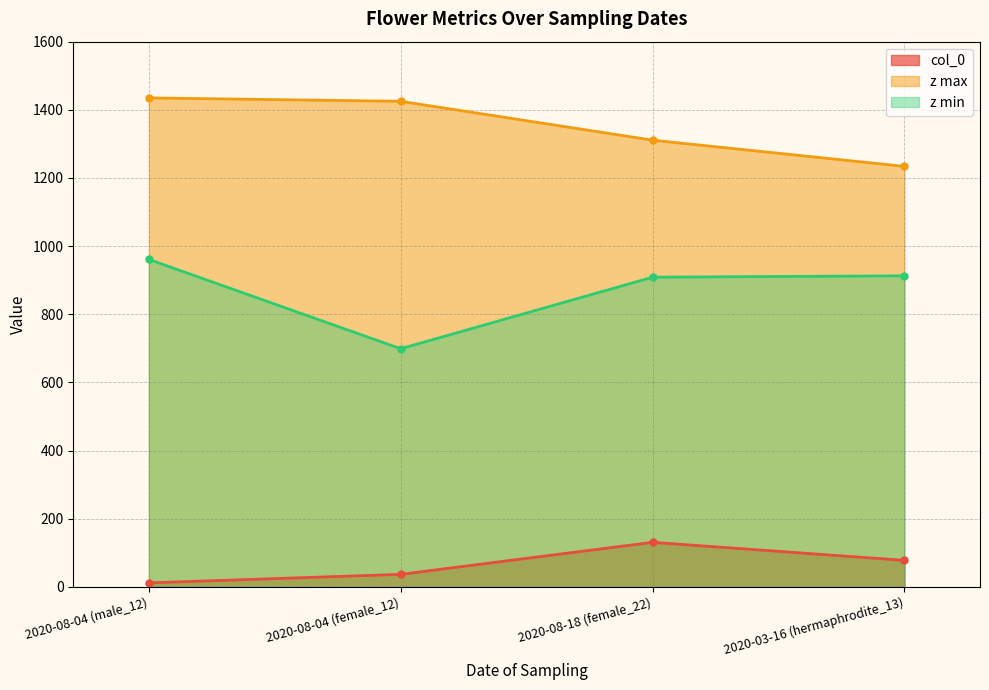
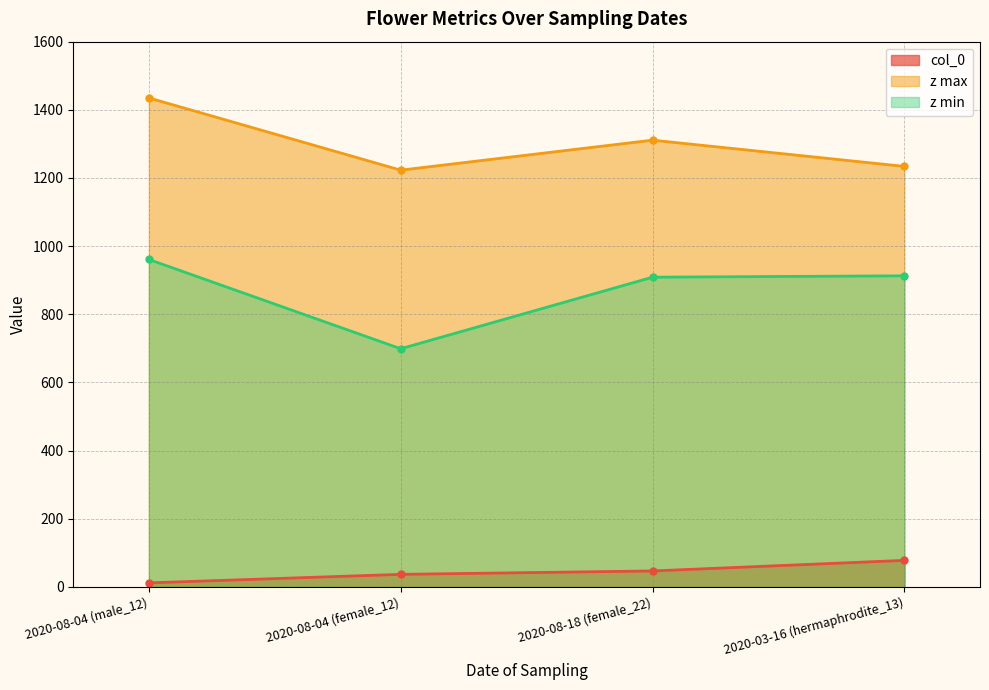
z max, 2020-08-04 (female_12): 1430 -> 1220
col_0, 2020-08-18 (female_22): 130 -> 50
